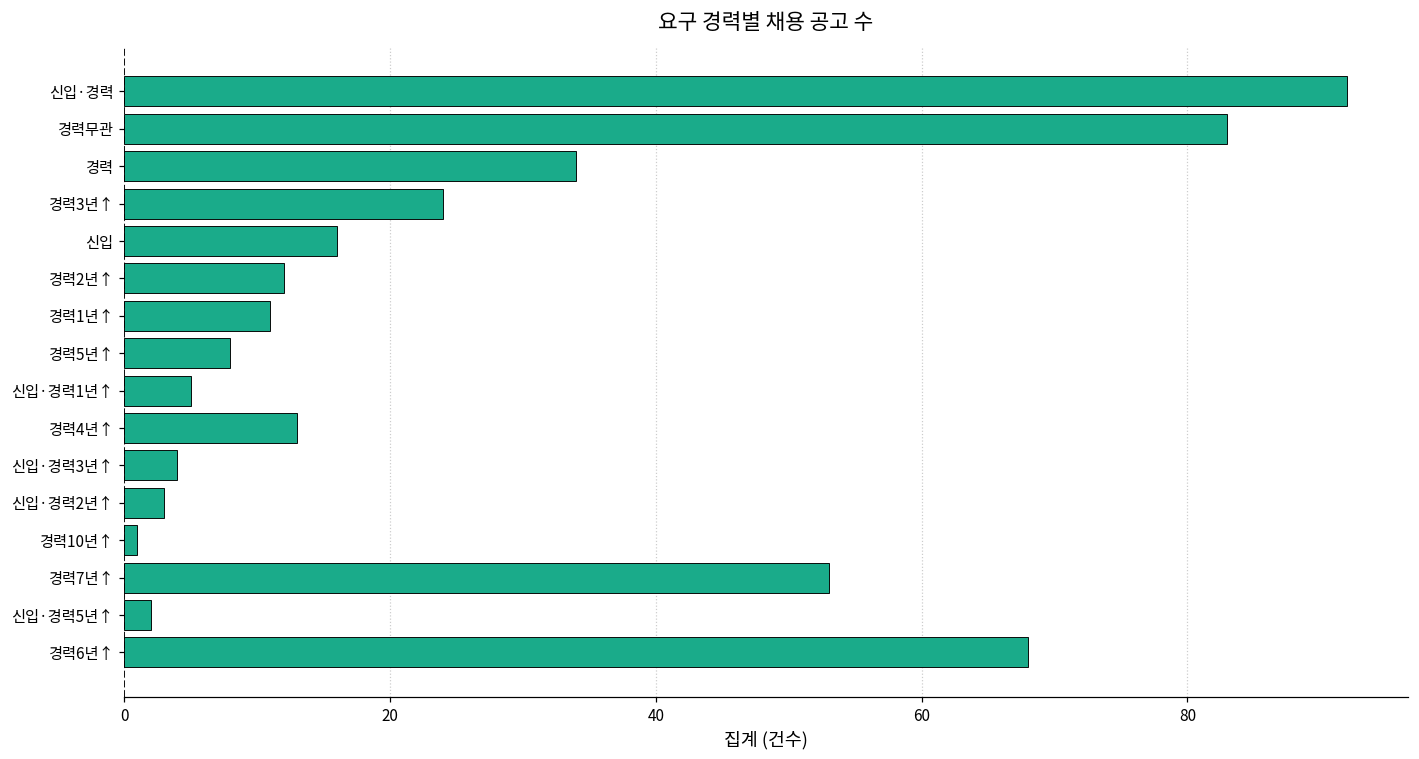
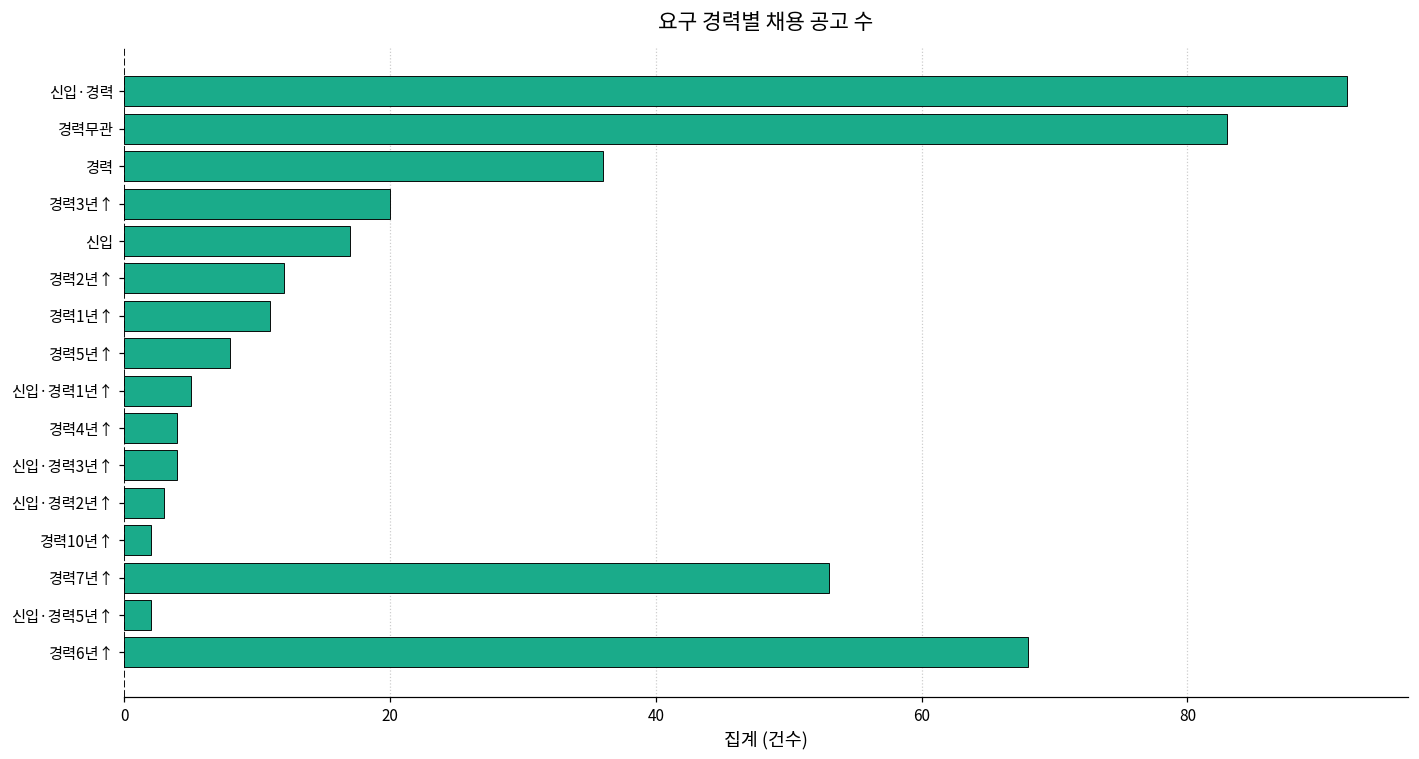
경력: 34 -> 36
경력3년↑: 24 -> 20
신입: 16 -> 17
경력4년↑: 13 -> 4
경력10년↑: 1 -> 2
